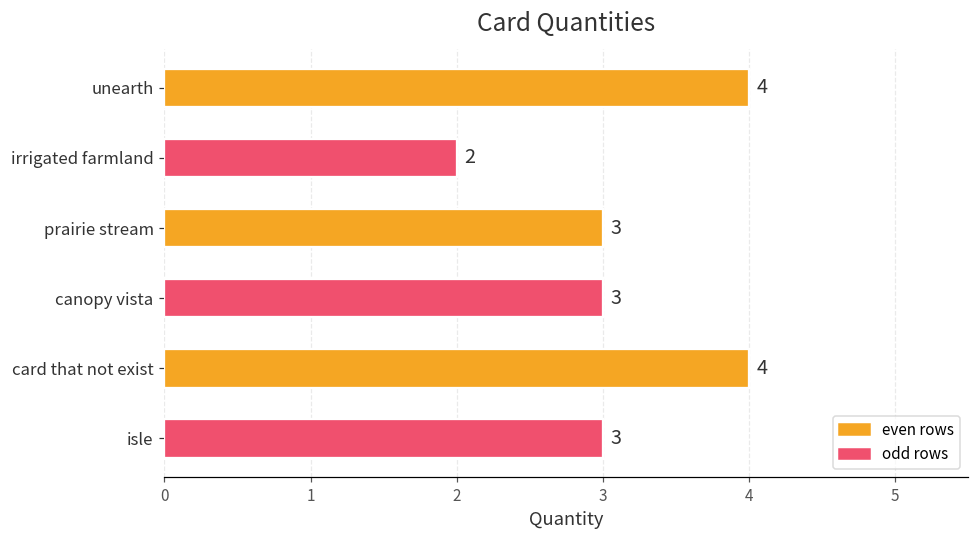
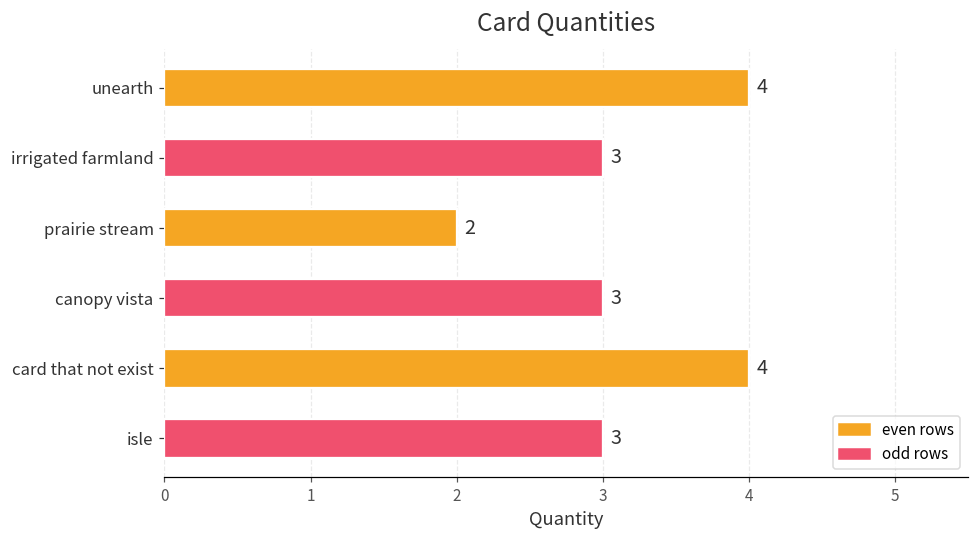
irrigated farmland: 2 -> 3
prairie stream: 3 -> 2
